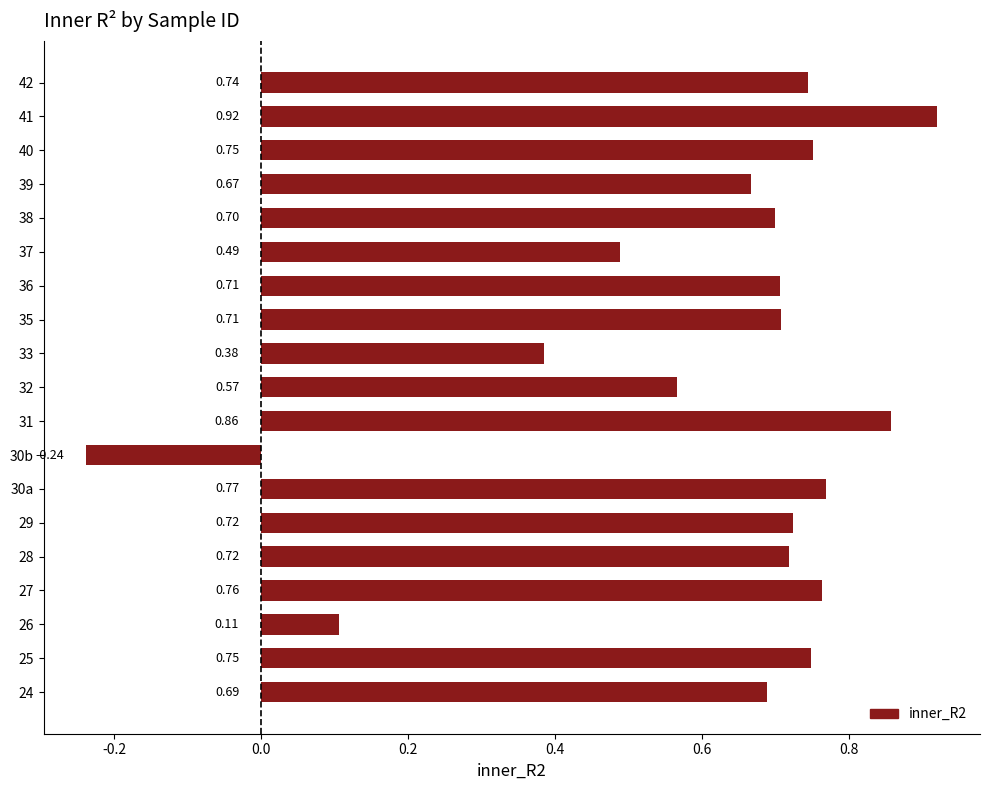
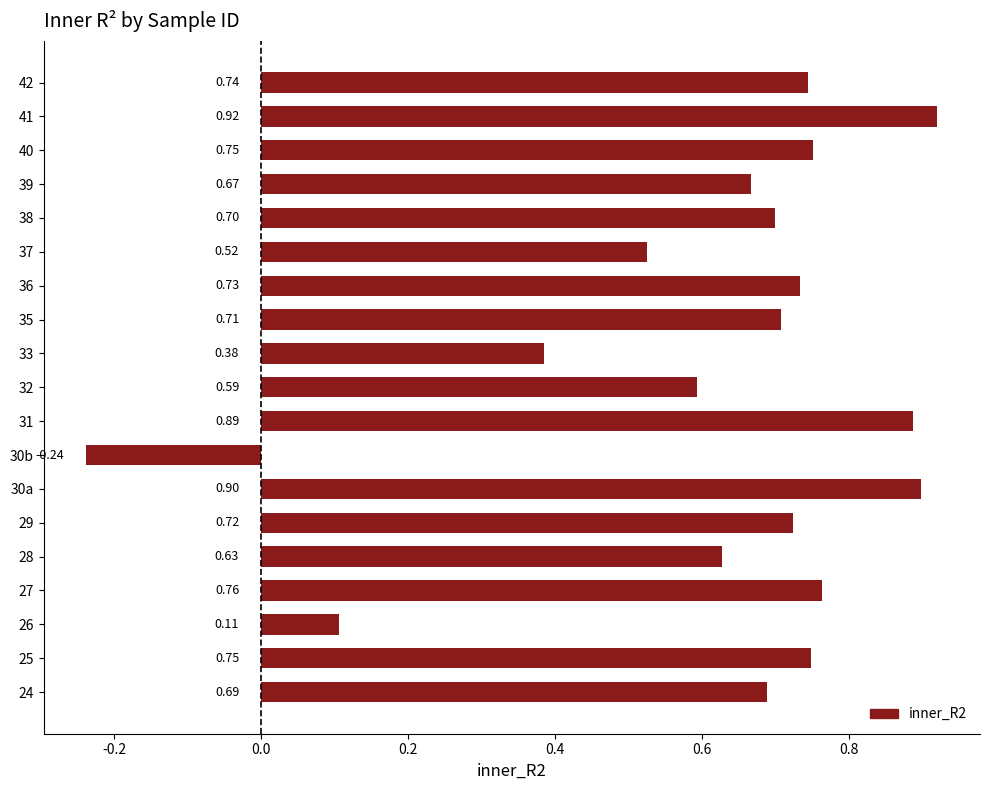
37: 0.49 -> 0.52
36: 0.71 -> 0.73
32: 0.57 -> 0.59
31: 0.86 -> 0.89
30a: 0.77 -> 0.90
28: 0.72 -> 0.63
